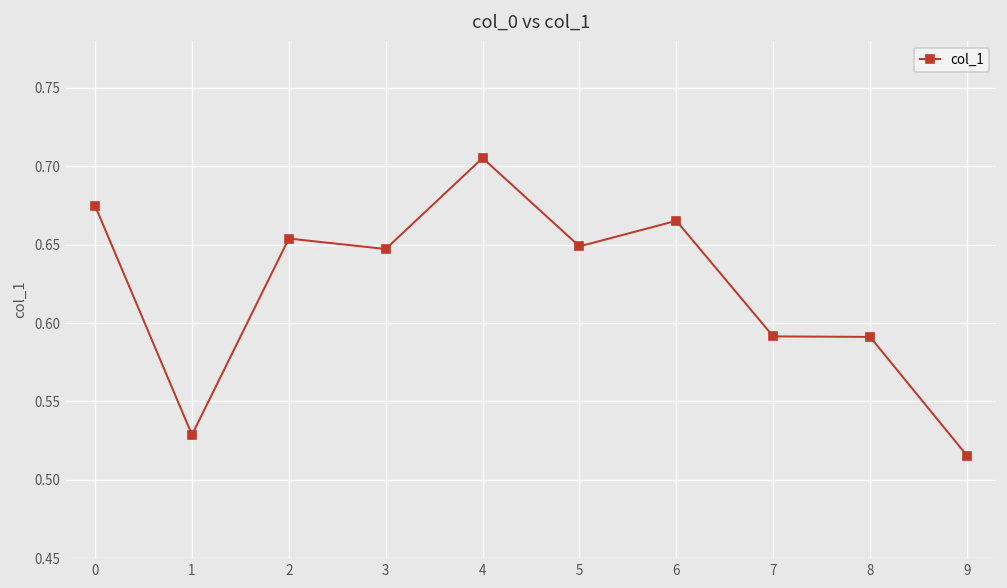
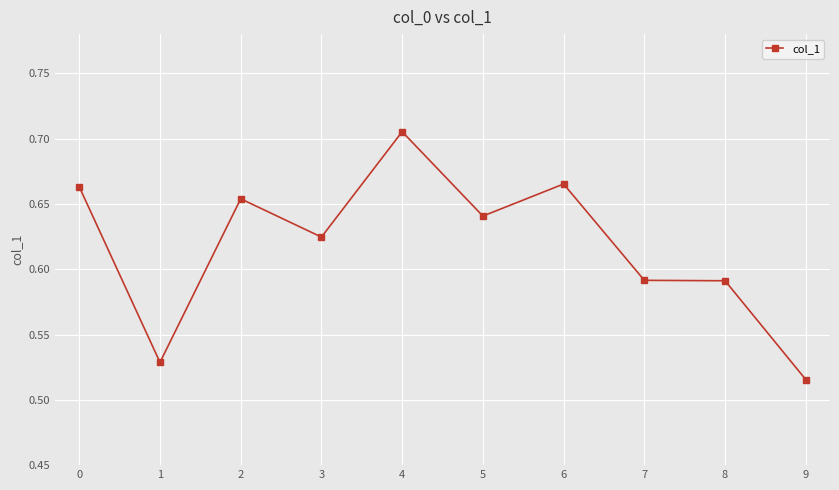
0: 0.675 -> 0.663
3: 0.647 -> 0.625
5: 0.649 -> 0.641
